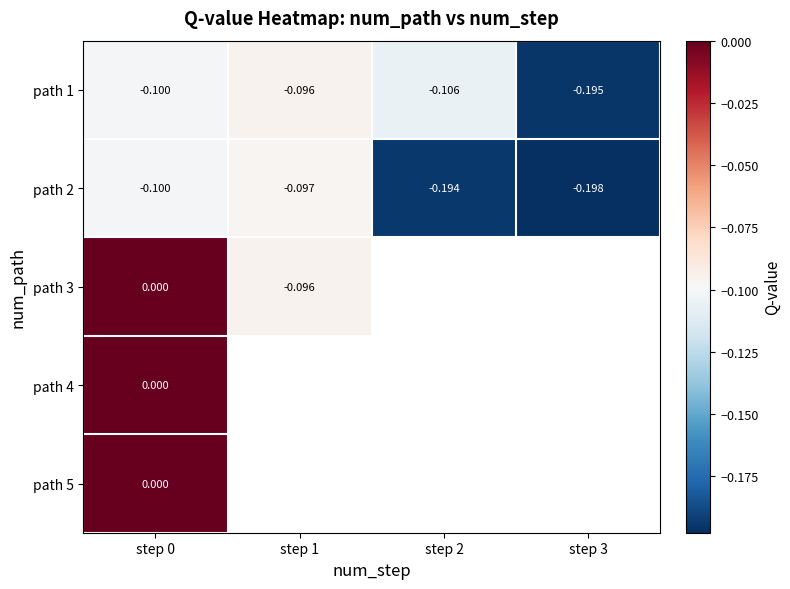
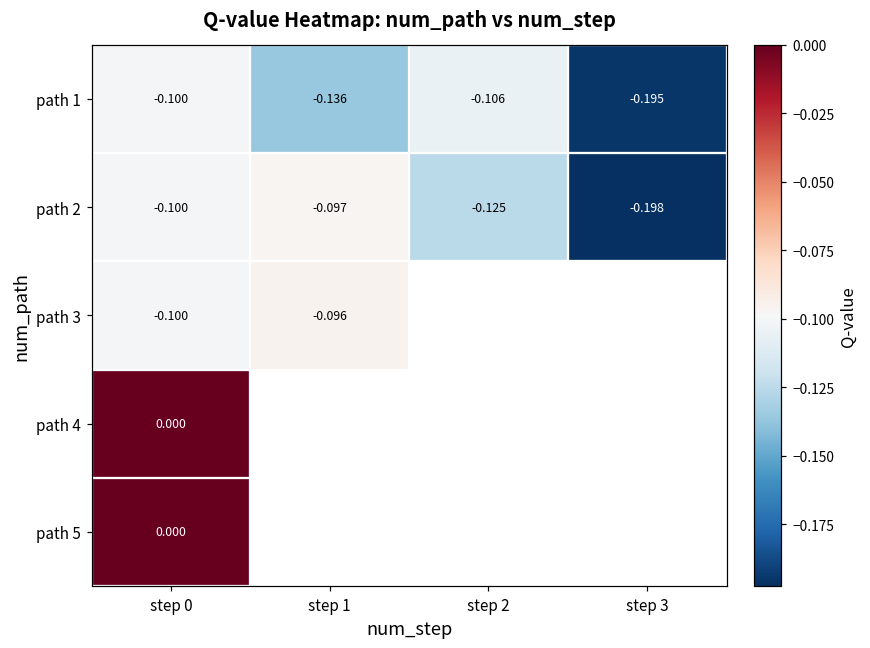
path 1, step 1: -0.096 -> -0.136
path 2, step 2: -0.194 -> -0.125
path 3, step 0: 0.000 -> -0.100
